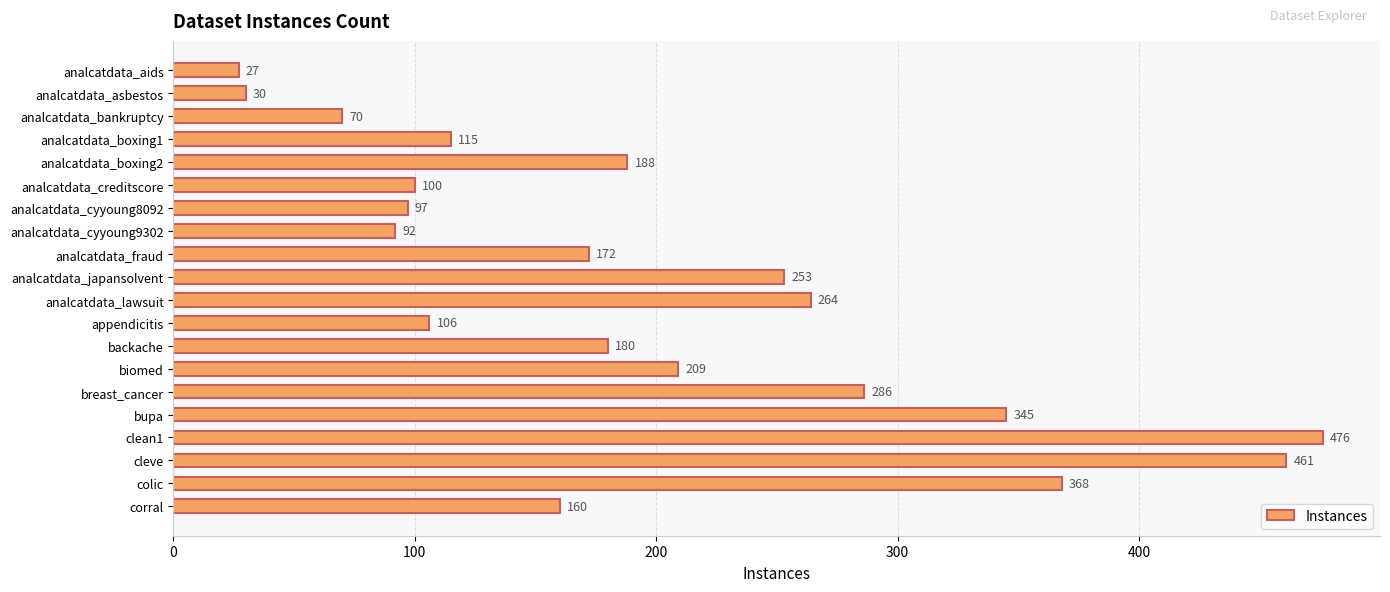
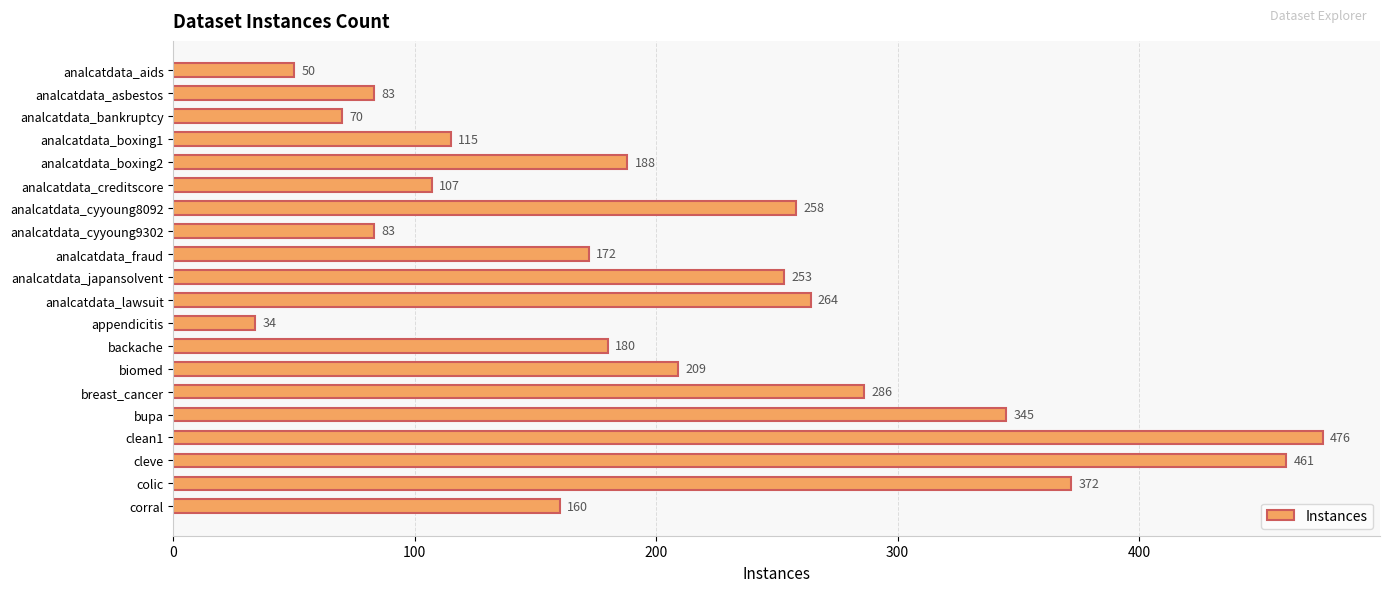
analcatdata_aids: 27 -> 50
analcatdata_asbestos: 30 -> 83
analcatdata_creditscore: 100 -> 107
analcatdata_cyyoung8092: 97 -> 258
analcatdata_cyyoung9302: 92 -> 83
appendicitis: 106 -> 34
colic: 368 -> 372
